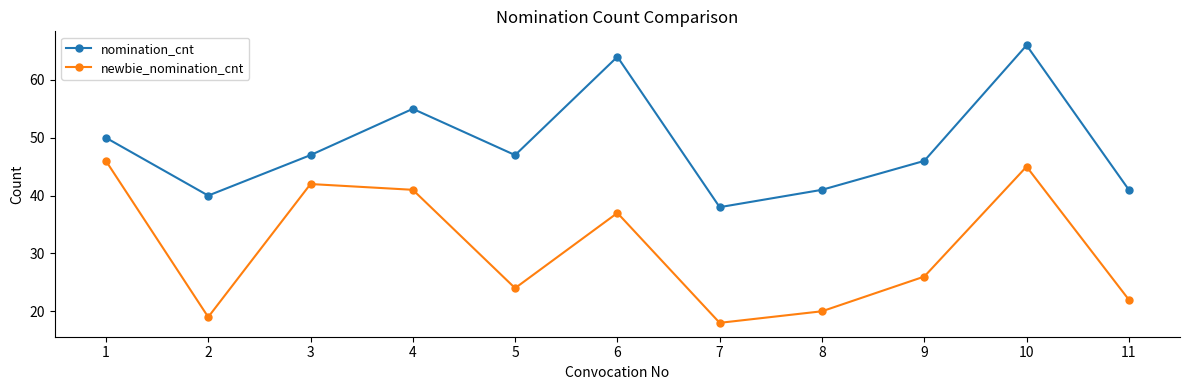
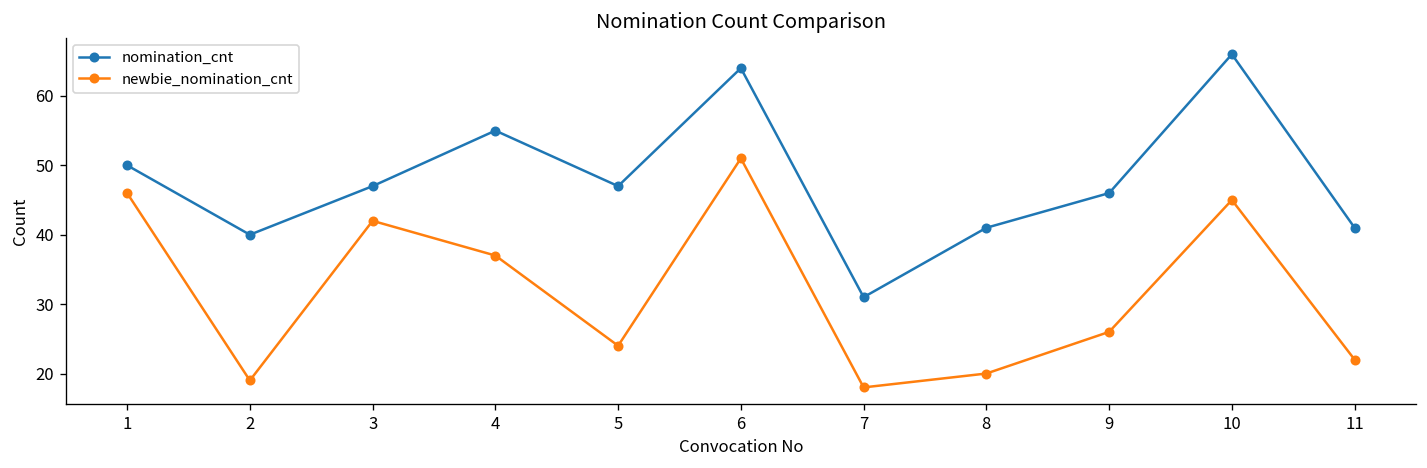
newbie_nomination_cnt, 4: 41 -> 37
newbie_nomination_cnt, 6: 37 -> 51
nomination_cnt, 7: 38 -> 31
